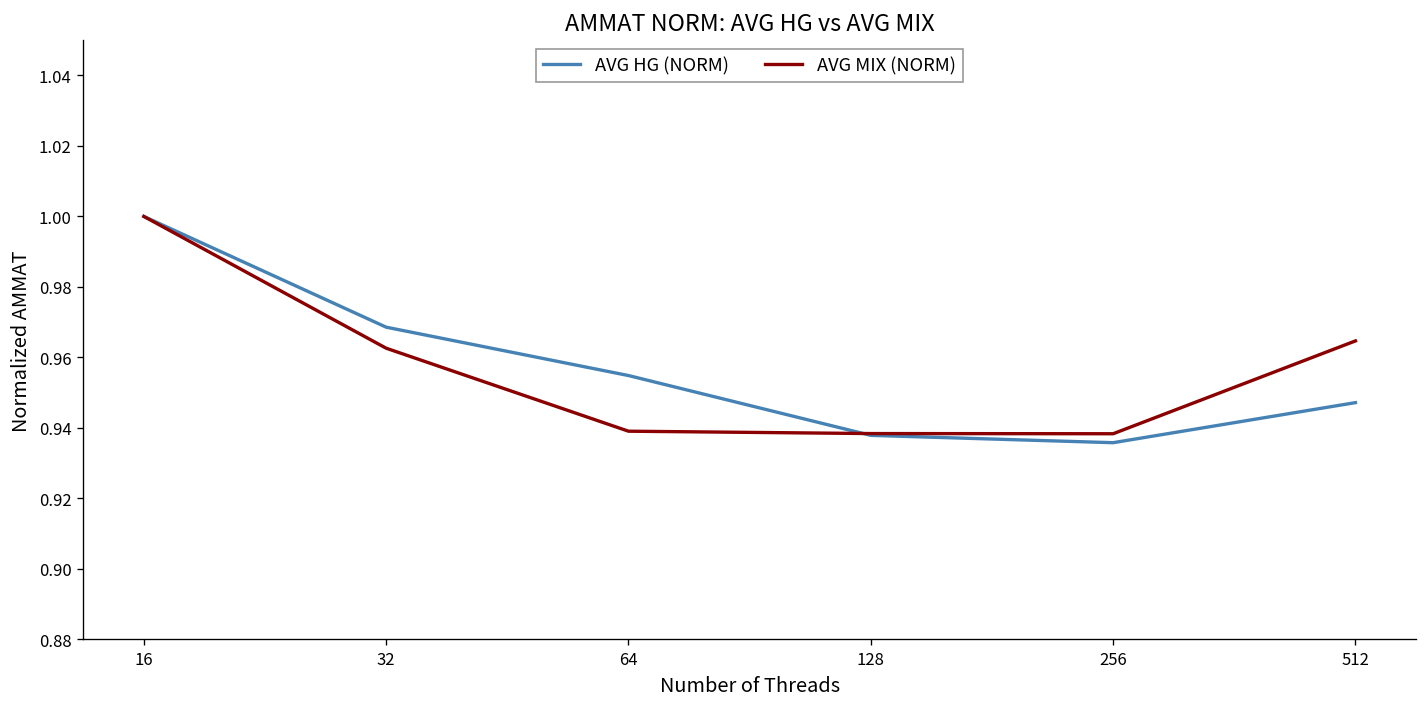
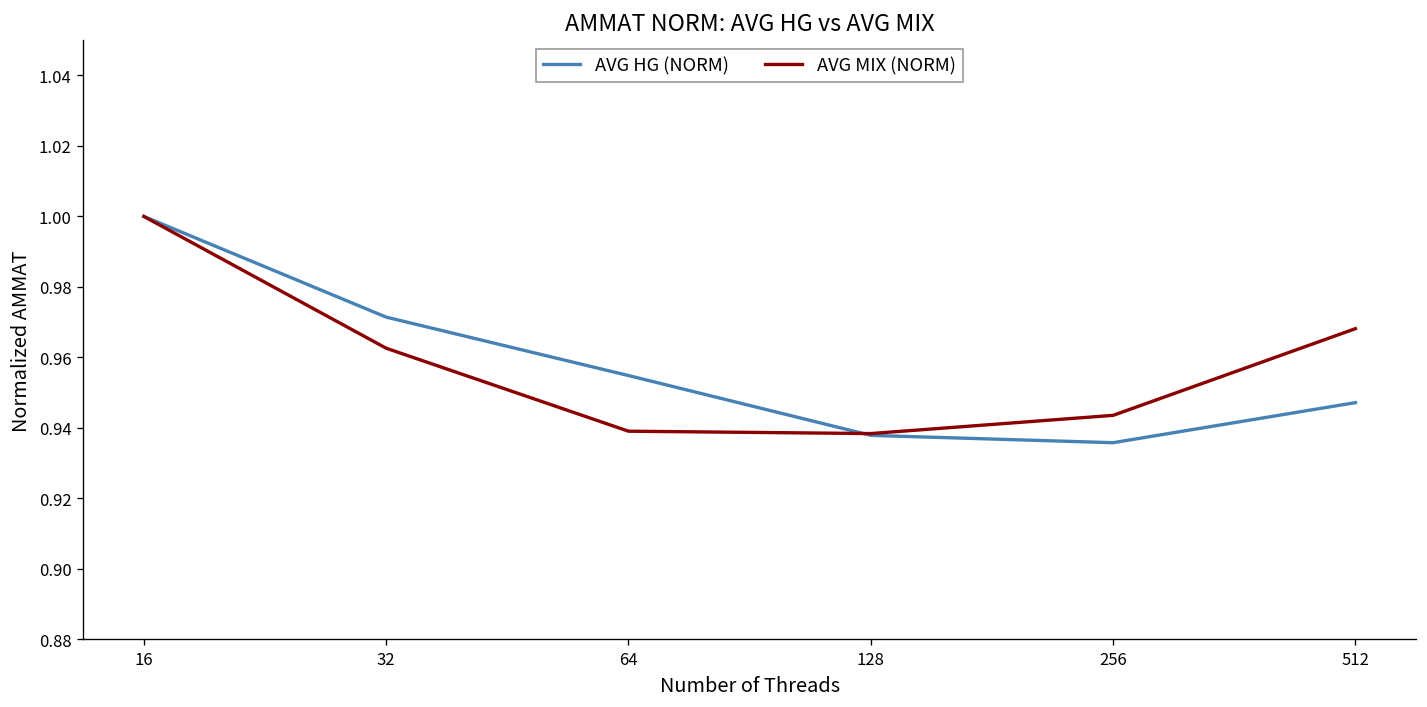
AVG HG (NORM), 32: 0.969 -> 0.971
AVG MIX (NORM), 256: 0.938 -> 0.944
AVG MIX (NORM), 512: 0.965 -> 0.968
